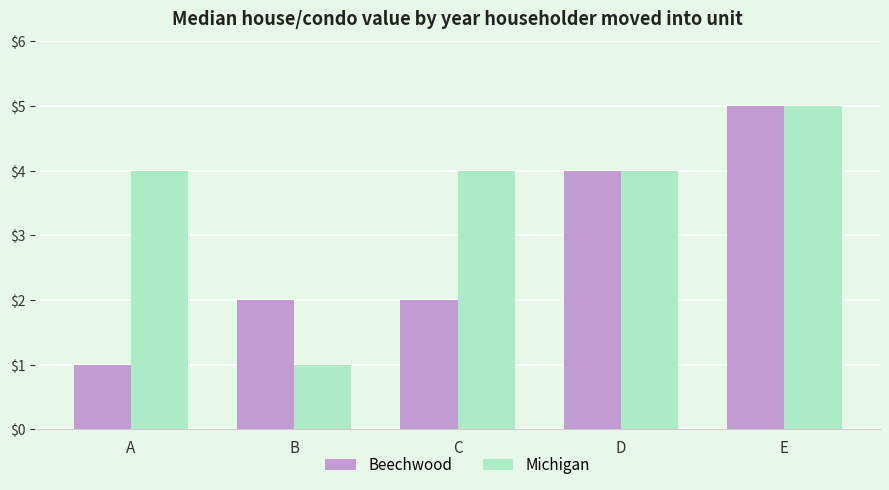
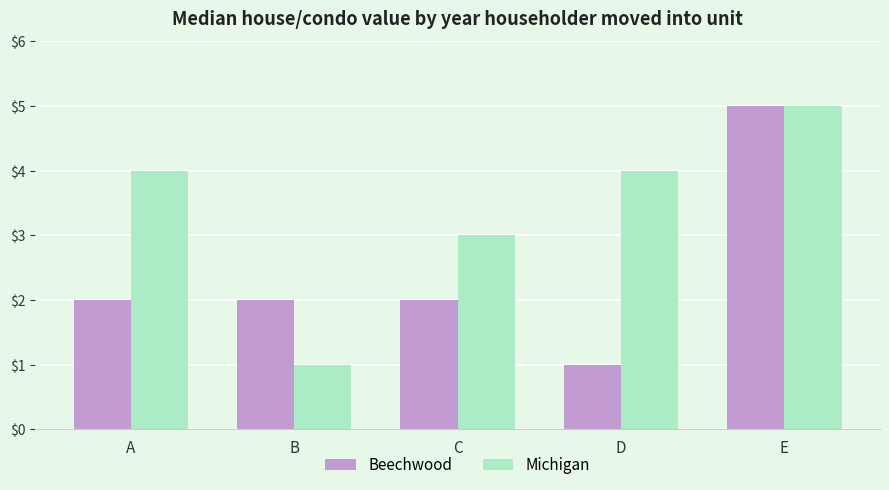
Beechwood, A: $1 -> $2
Michigan, C: $4 -> $3
Beechwood, D: $4 -> $1
